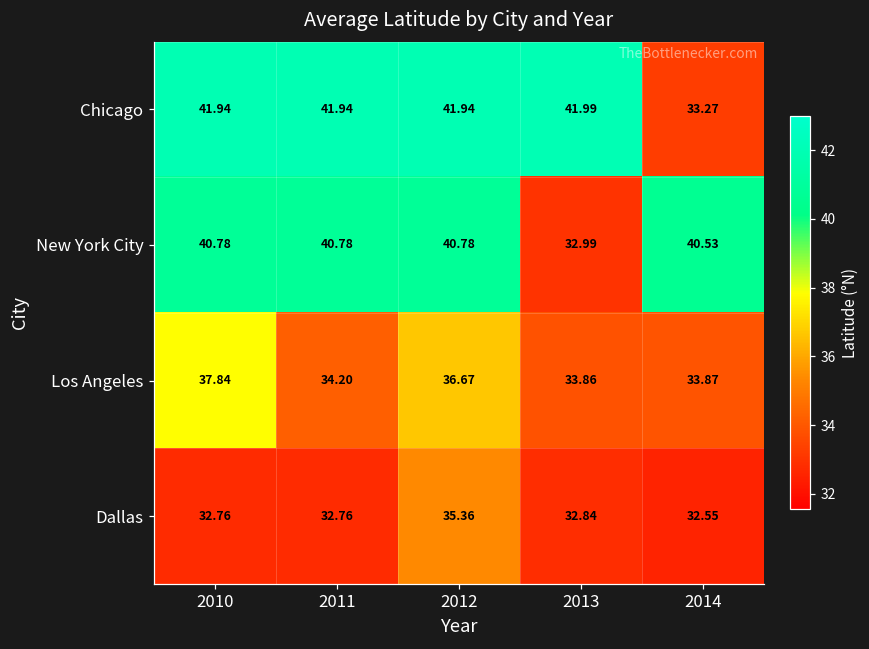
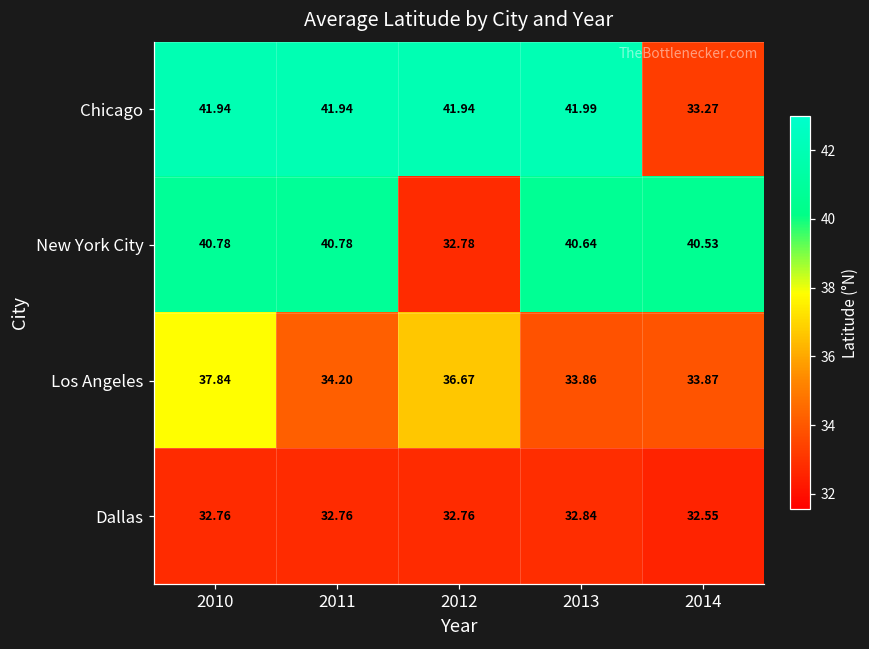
New York City, 2012: 40.78 -> 32.78
New York City, 2013: 32.99 -> 40.64
Dallas, 2012: 35.36 -> 32.76
